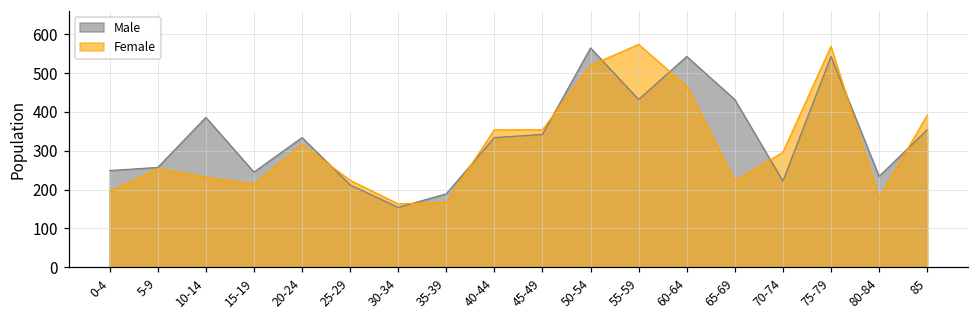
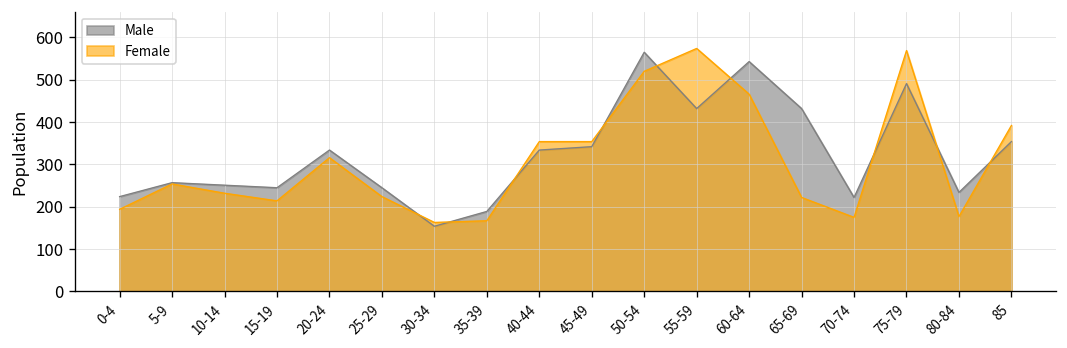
Male, 0-4: 250 -> 220
Male, 10-14: 390 -> 250
Male, 25-29: 210 -> 250
Female, 70-74: 300 -> 180
Male, 75-79: 540 -> 490
